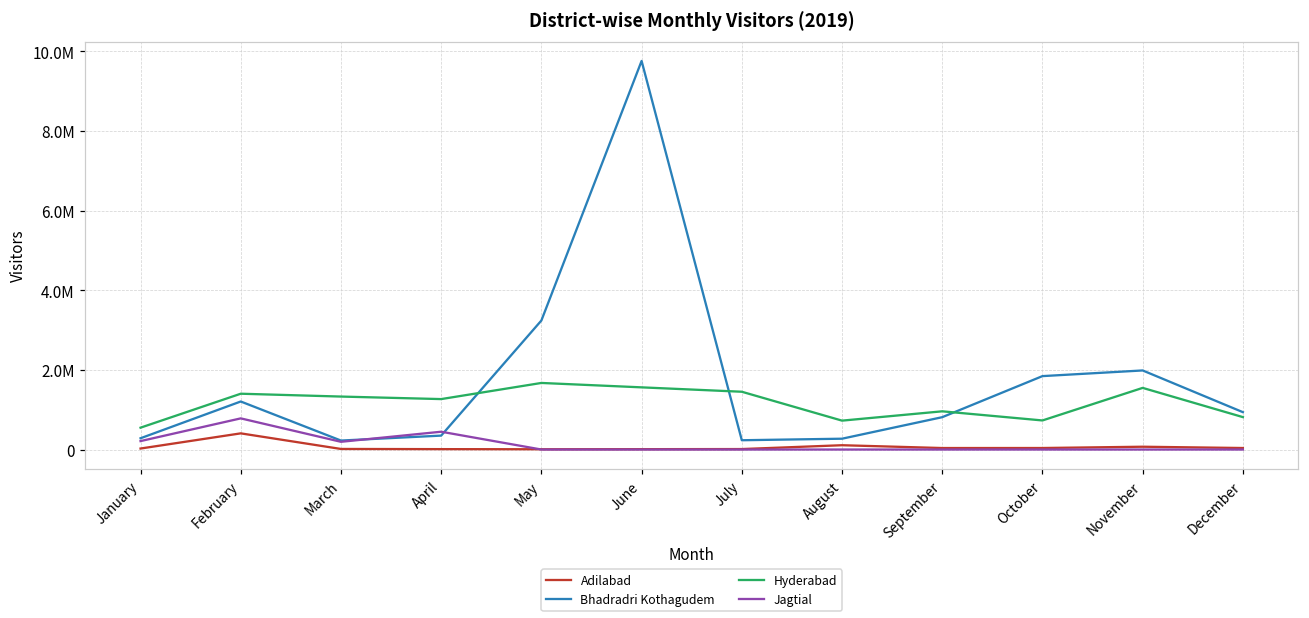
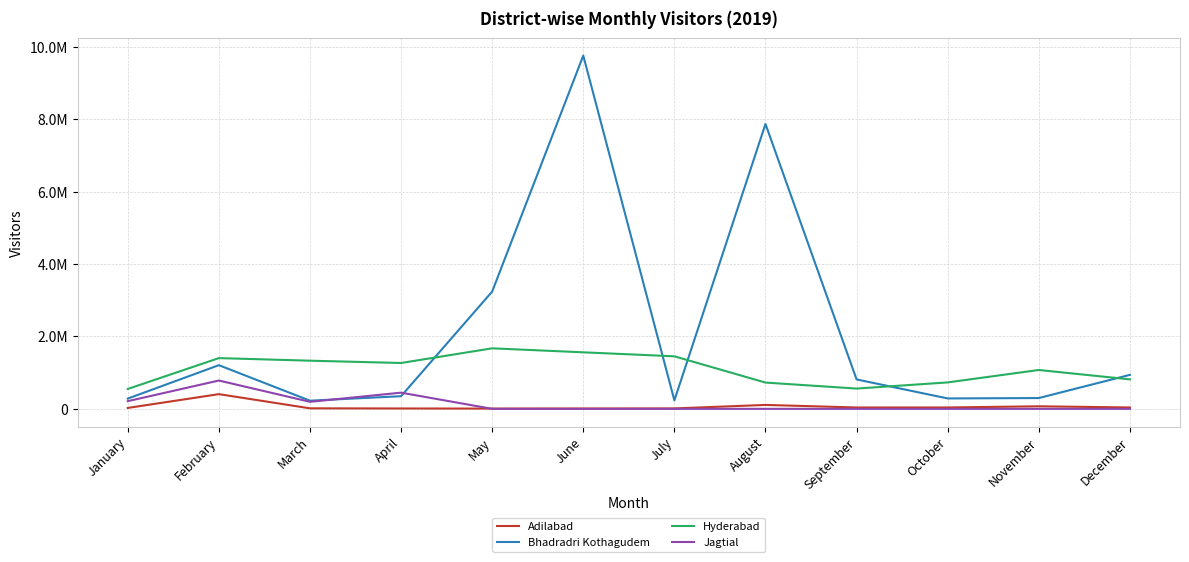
Bhadradri Kothagudem, August: 300000 -> 7900000
Hyderabad, September: 1000000 -> 600000
Bhadradri Kothagudem, October: 1800000 -> 300000
Bhadradri Kothagudem, November: 2000000 -> 300000
Hyderabad, November: 1500000 -> 1100000
